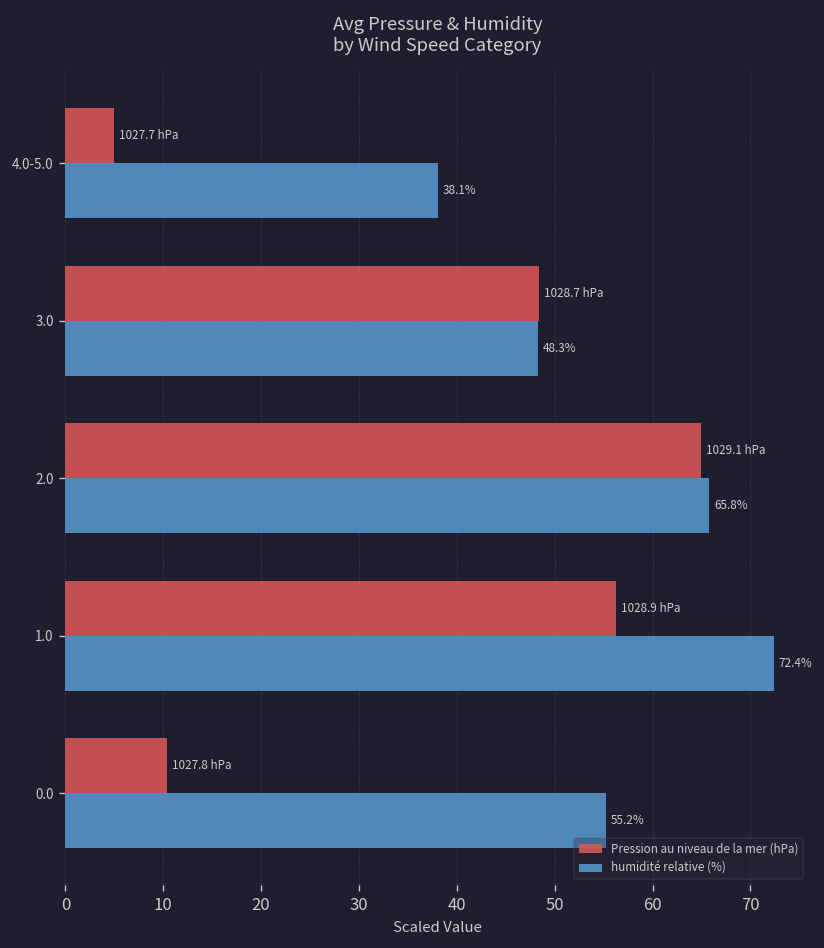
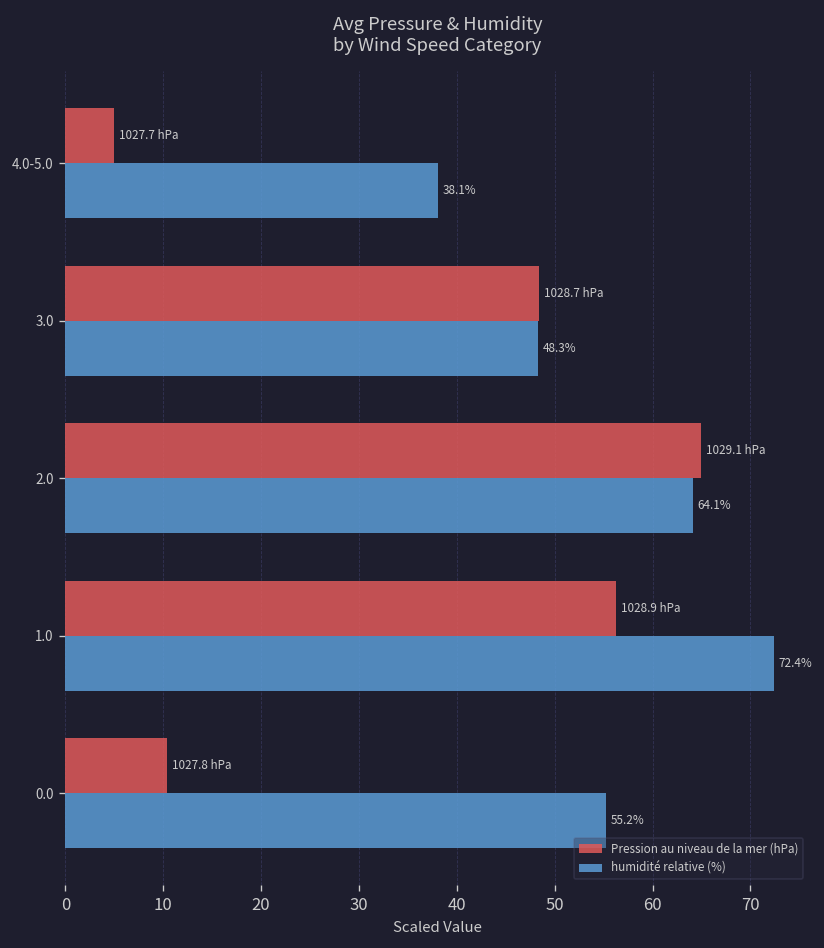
humidité relative (%), 2.0: 65.8% -> 64.1%
